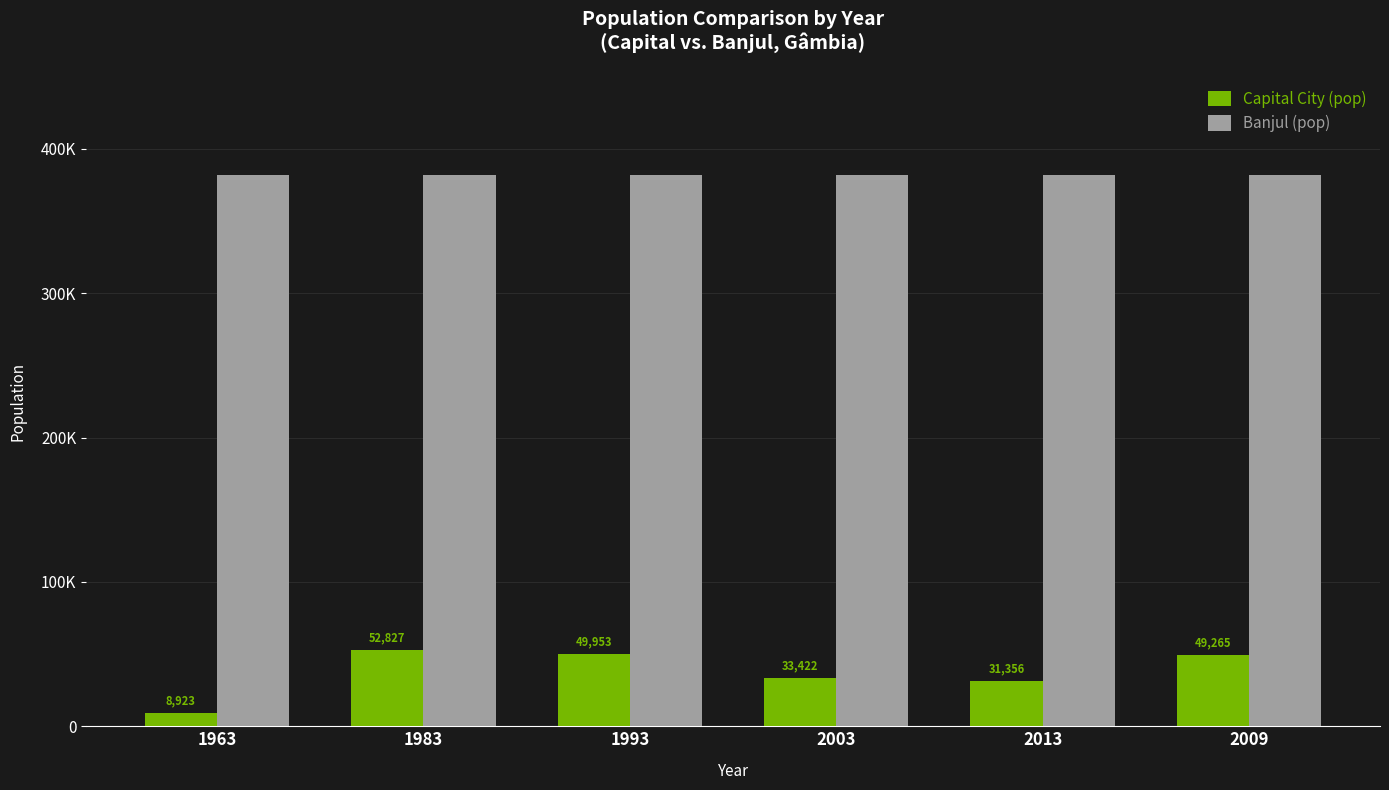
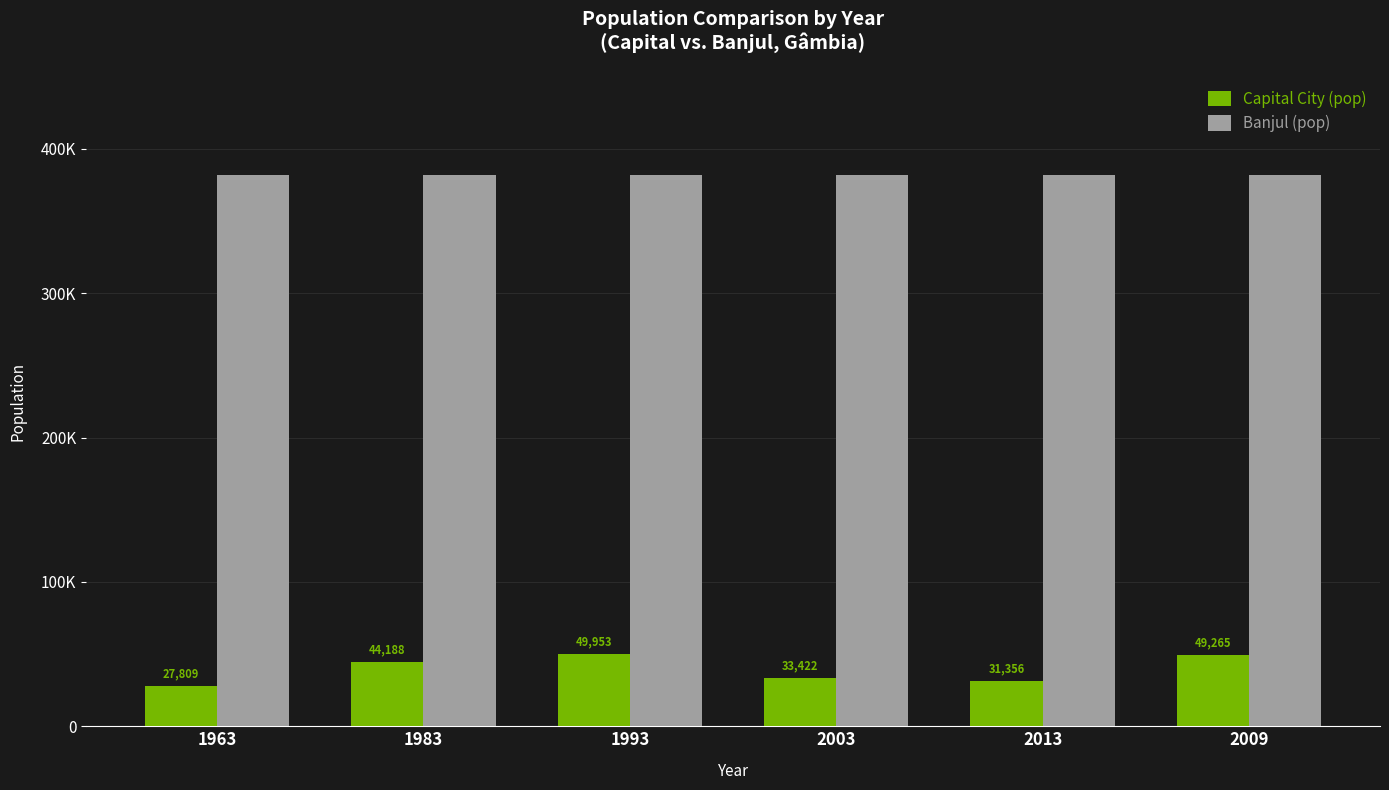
Capital City (pop), 1963: 8,923 -> 27,809
Capital City (pop), 1983: 52,827 -> 44,188
